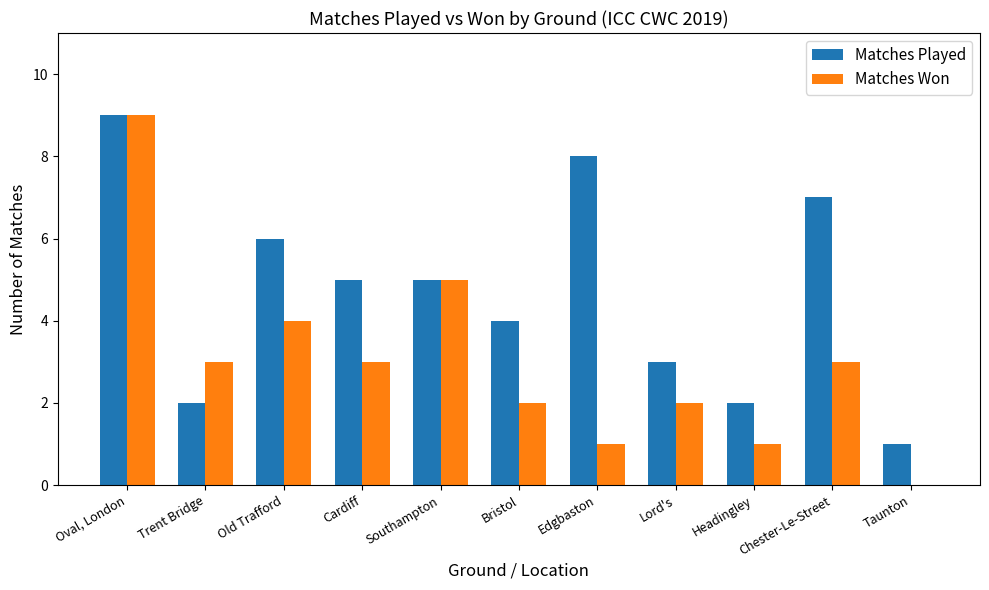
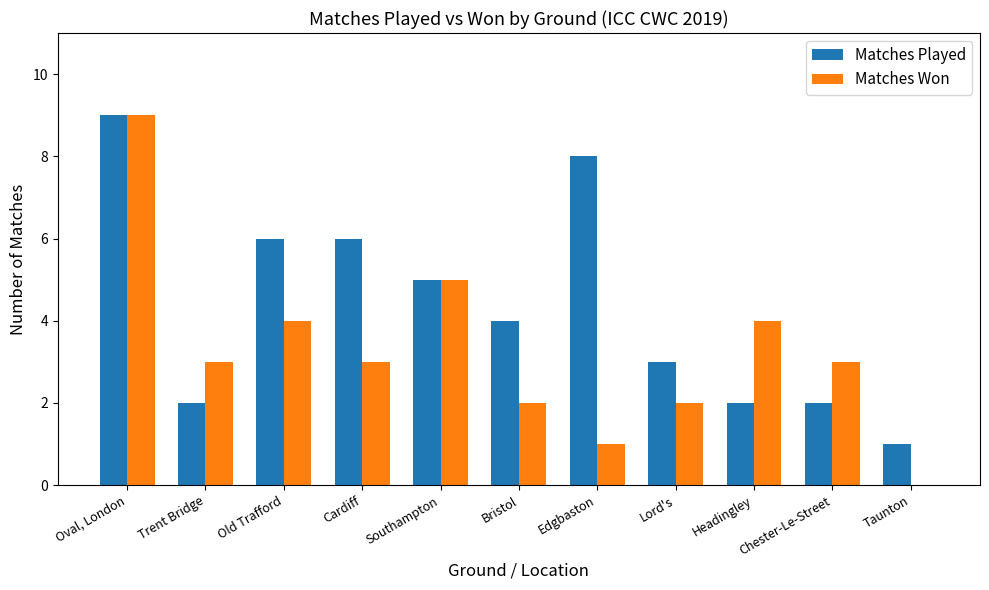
Matches Played, Cardiff: 5 -> 6
Matches Won, Headingley: 1 -> 4
Matches Played, Chester-Le-Street: 7 -> 2
